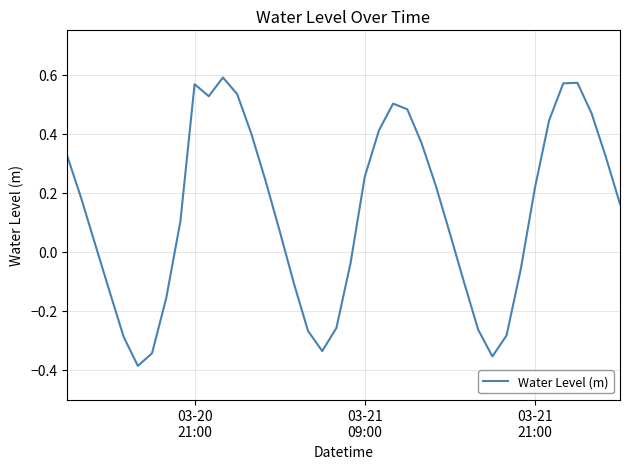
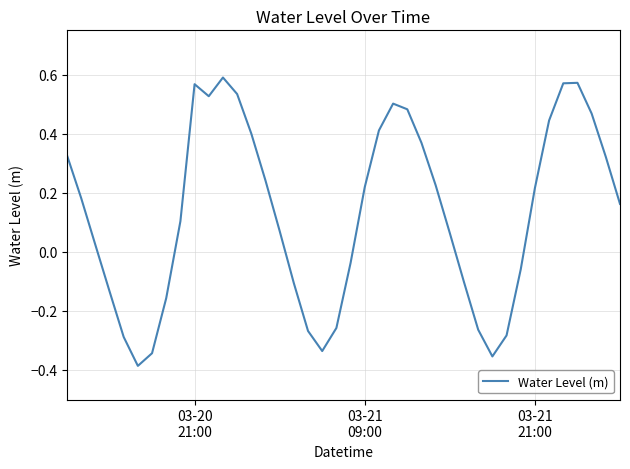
03-21 09:00: 0.25 -> 0.22
